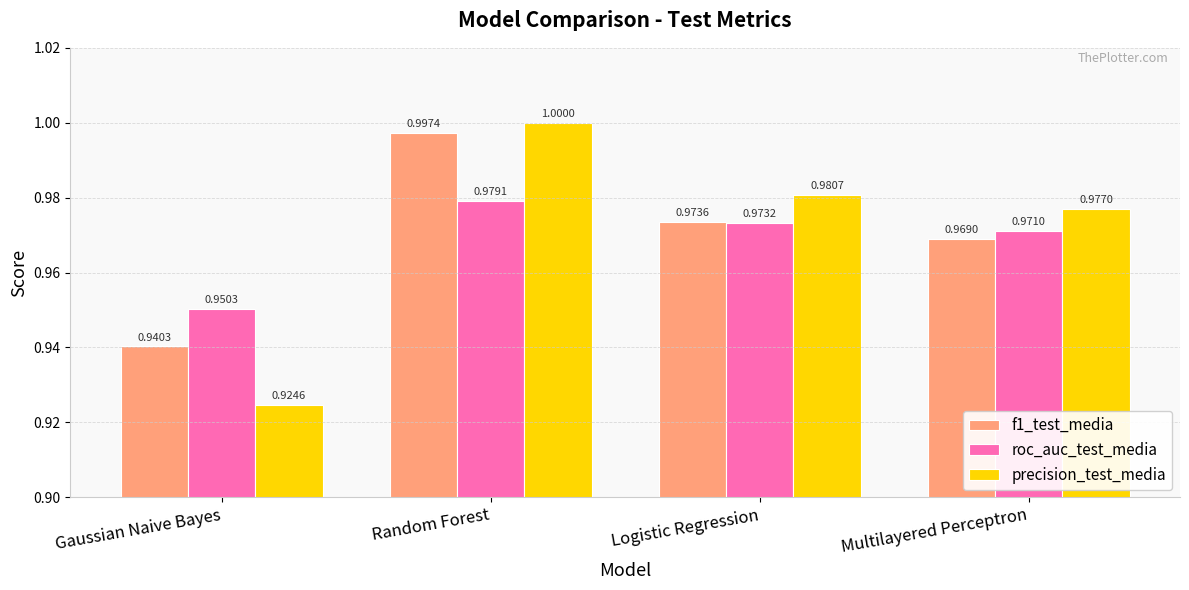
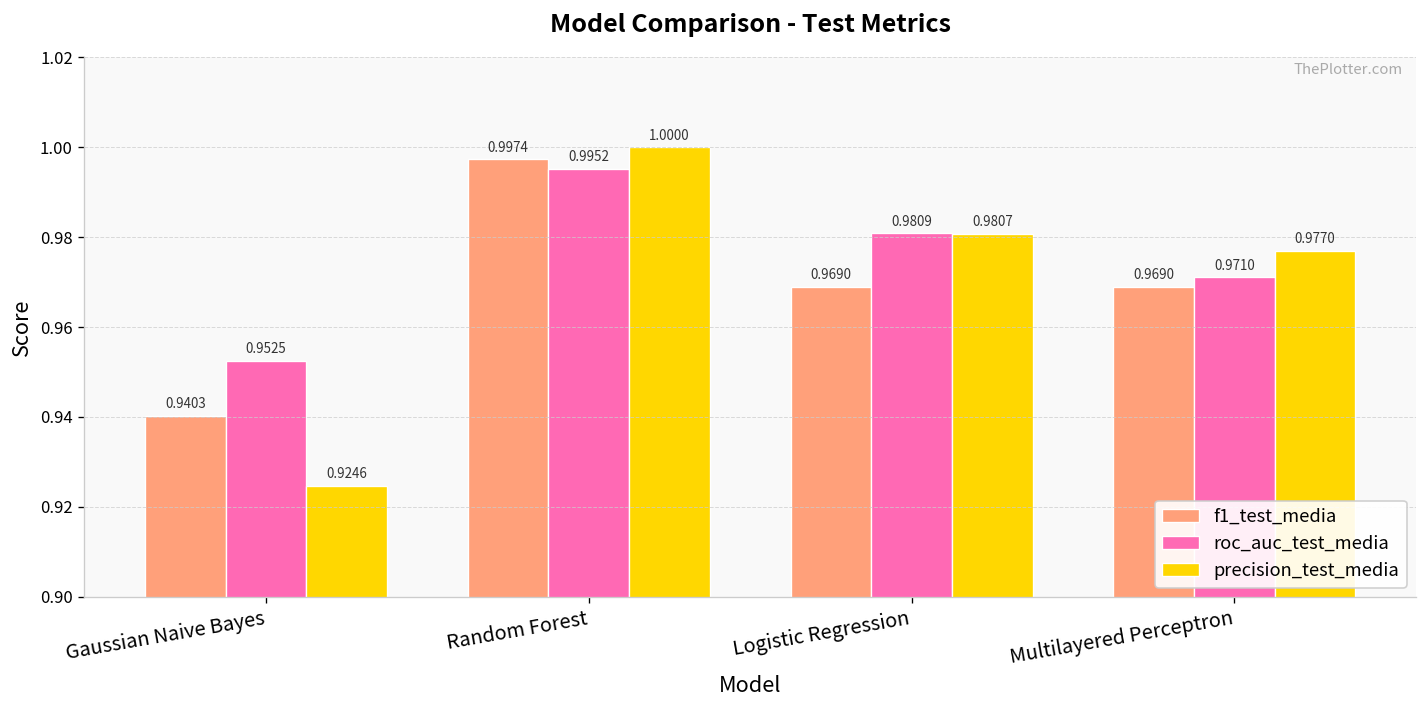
roc_auc_test_media, Gaussian Naive Bayes: 0.9503 -> 0.9525
roc_auc_test_media, Random Forest: 0.9791 -> 0.9952
f1_test_media, Logistic Regression: 0.9736 -> 0.9690
roc_auc_test_media, Logistic Regression: 0.9732 -> 0.9809
